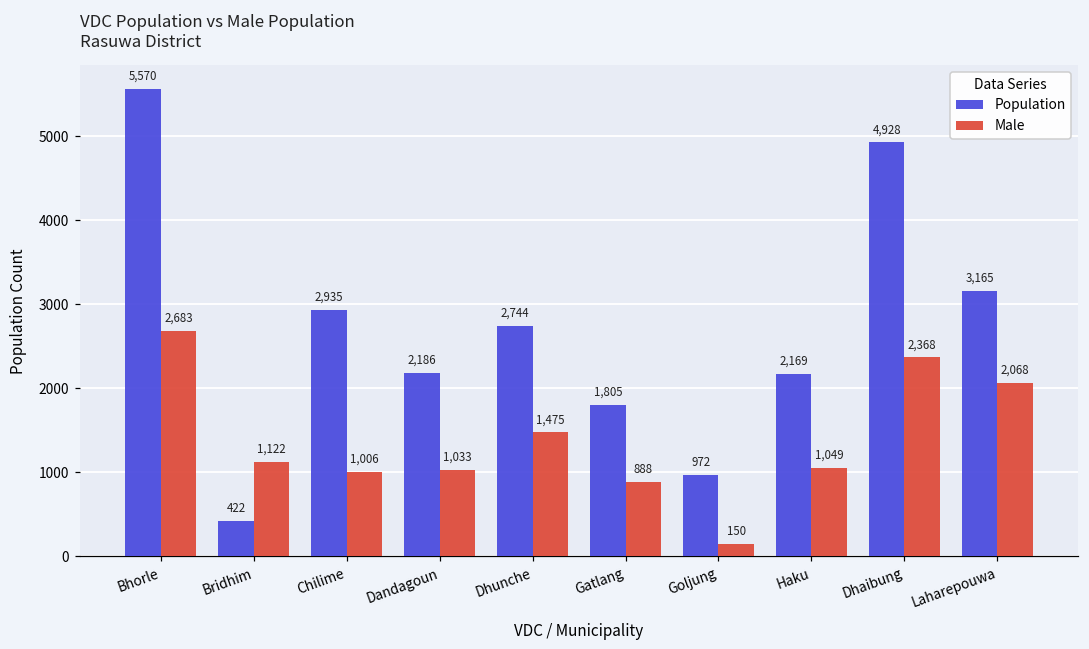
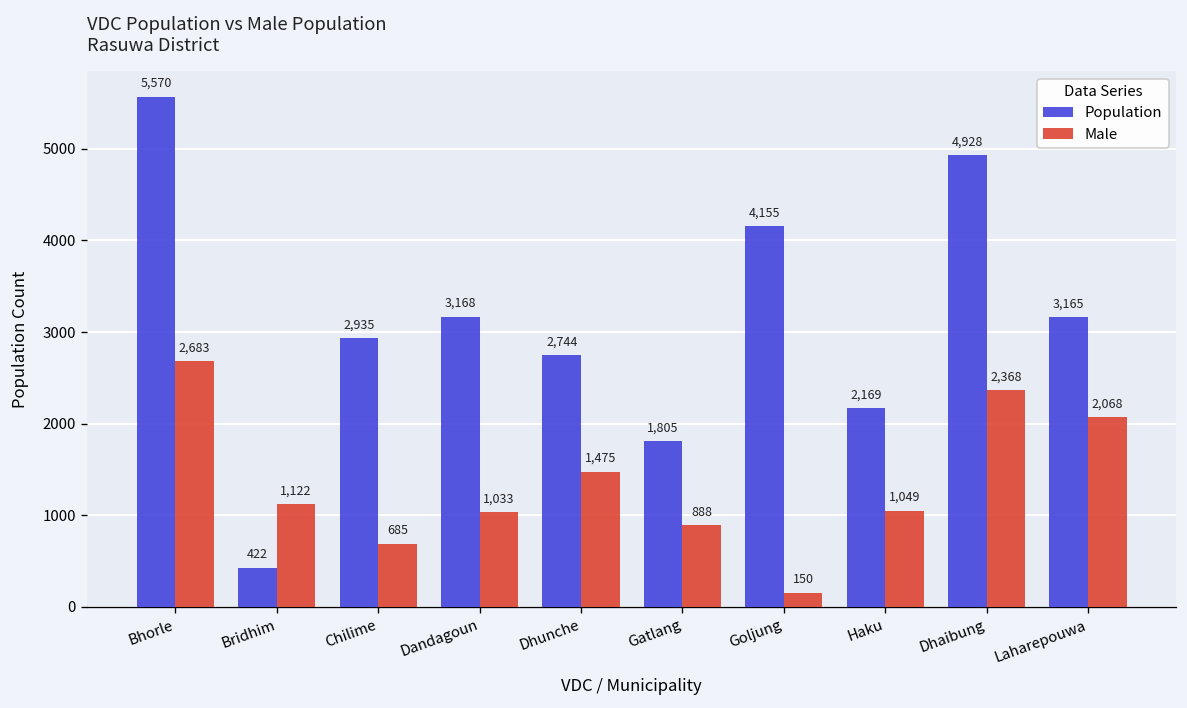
Male, Chilime: 1,006 -> 685
Population, Dandagoun: 2,186 -> 3,168
Population, Goljung: 972 -> 4,155
